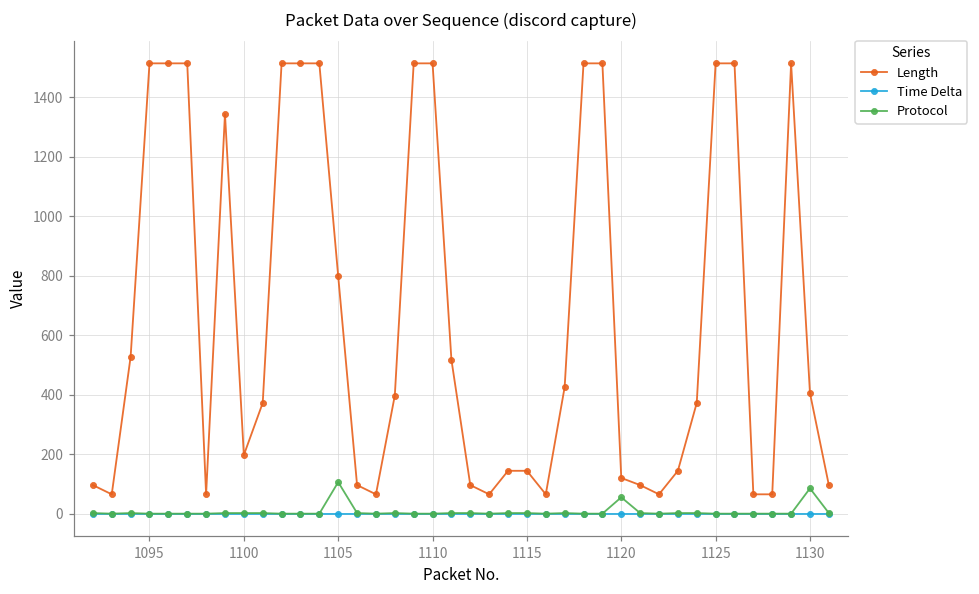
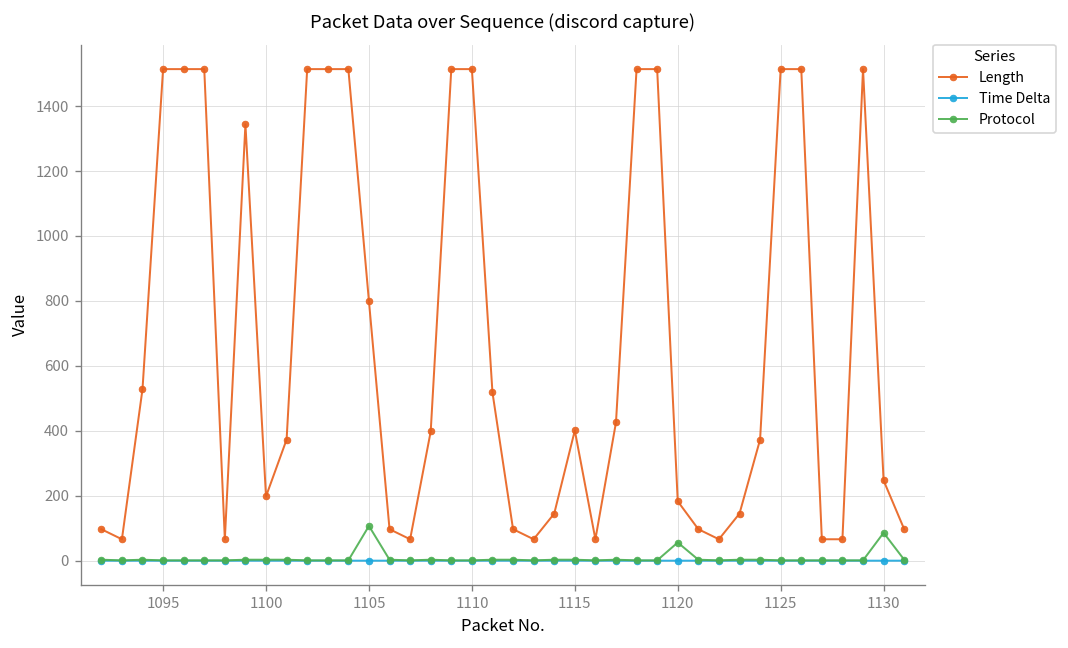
Length, 1115: 150 -> 400
Length, 1120: 120 -> 180
Length, 1130: 410 -> 250
